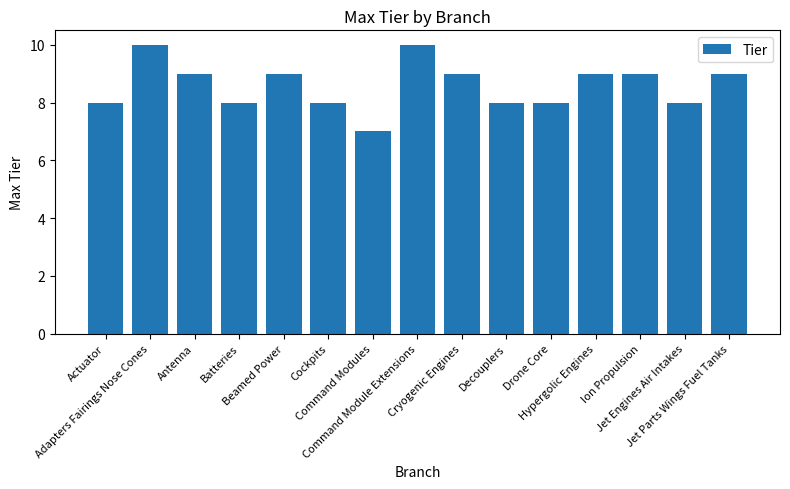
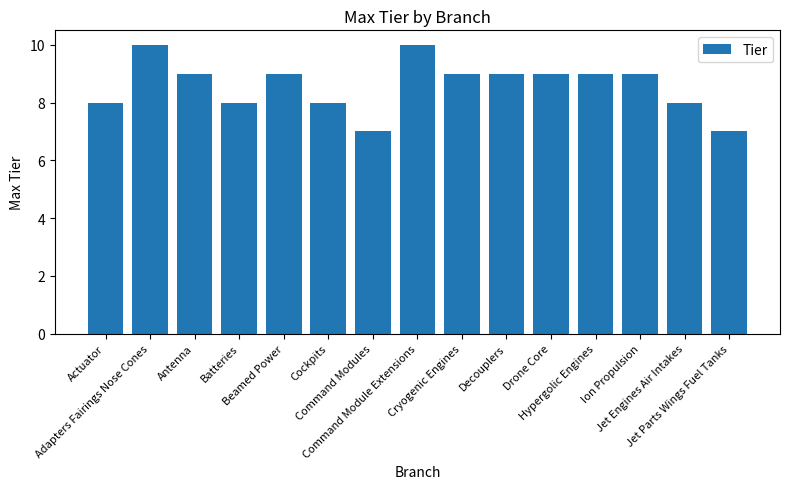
Decouplers: 8 -> 9
Drone Core: 8 -> 9
Jet Parts Wings Fuel Tanks: 9 -> 7
